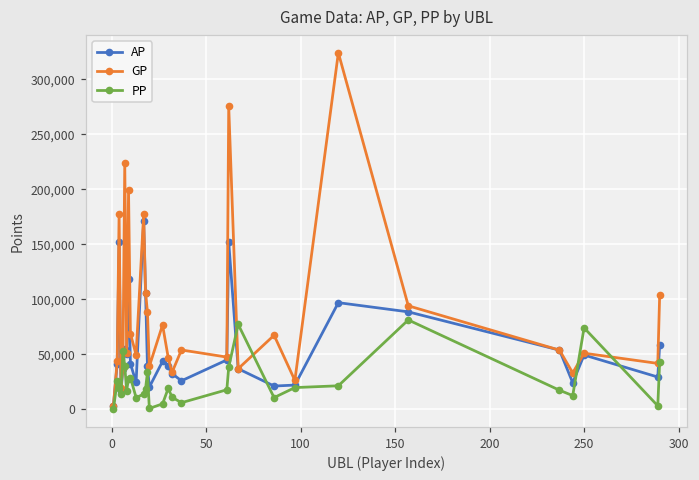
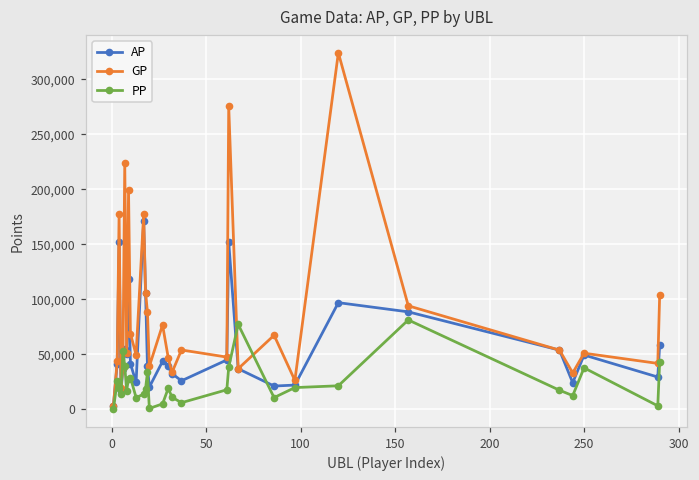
PP, 250: 70,000 -> 40,000
